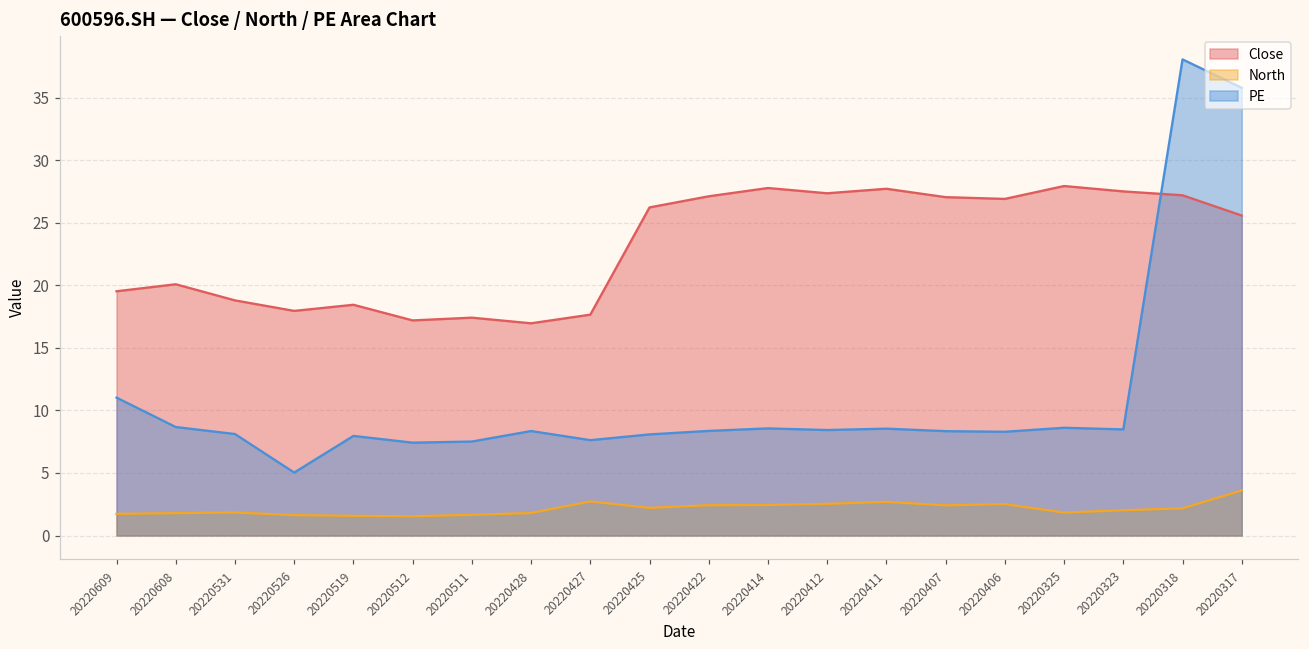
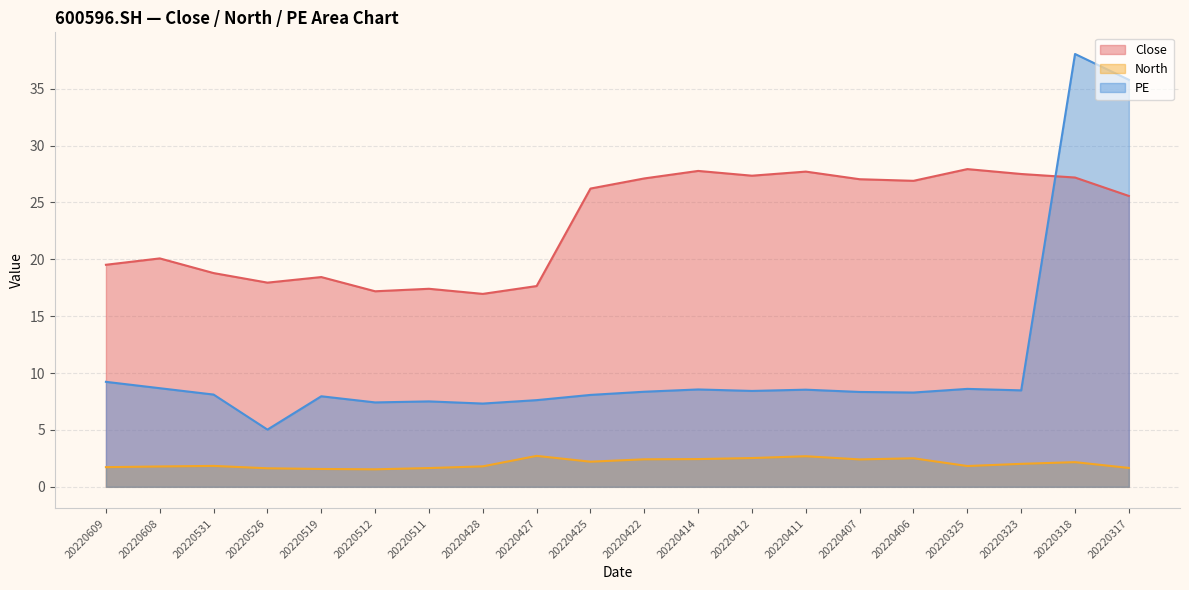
PE, 20220609: 11.0 -> 9.2
PE, 20220428: 8.4 -> 7.3
North, 20220317: 3.6 -> 1.7
